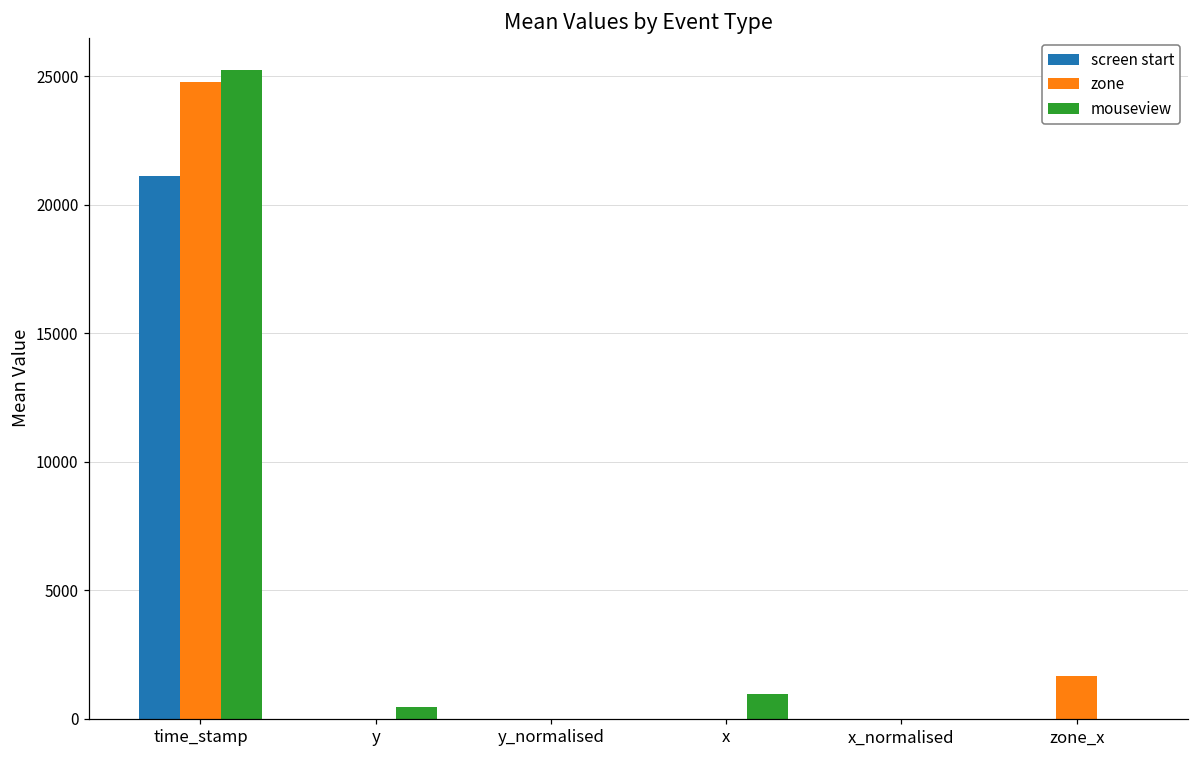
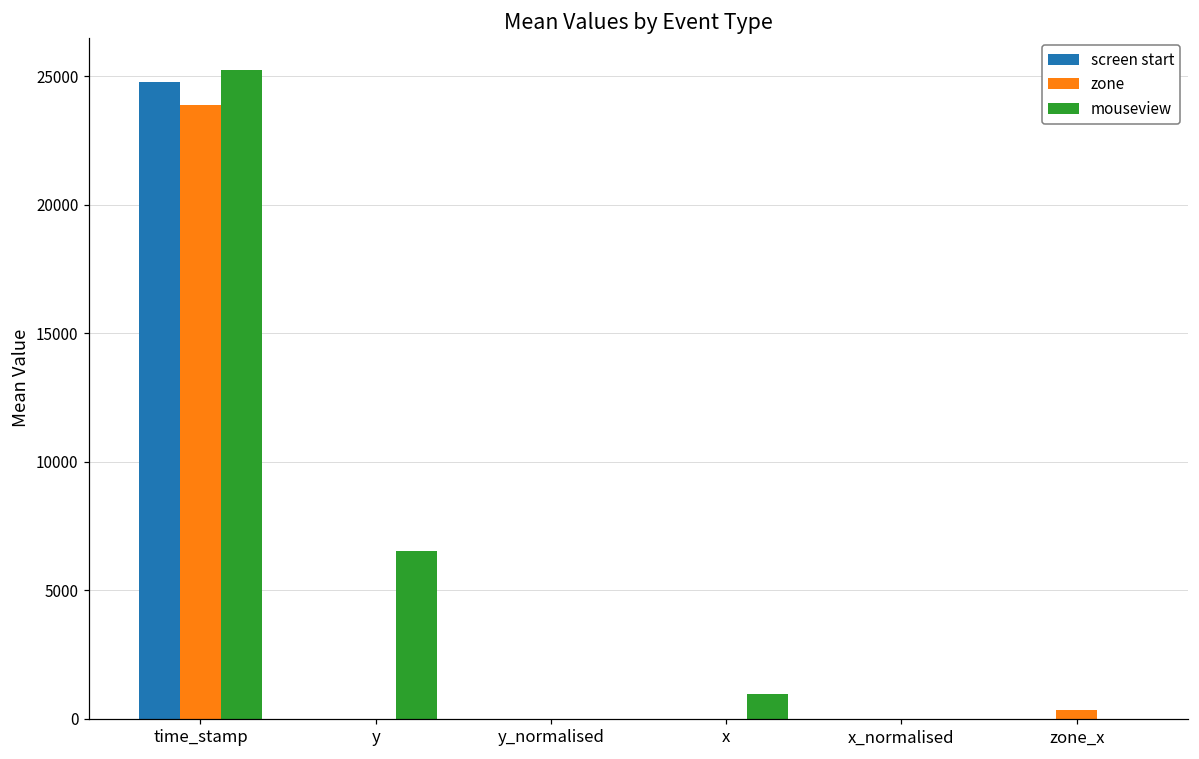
screen start, time_stamp: 21100 -> 24800
zone, time_stamp: 24800 -> 23900
mouseview, y: 500 -> 6500
zone, zone_x: 1700 -> 300
